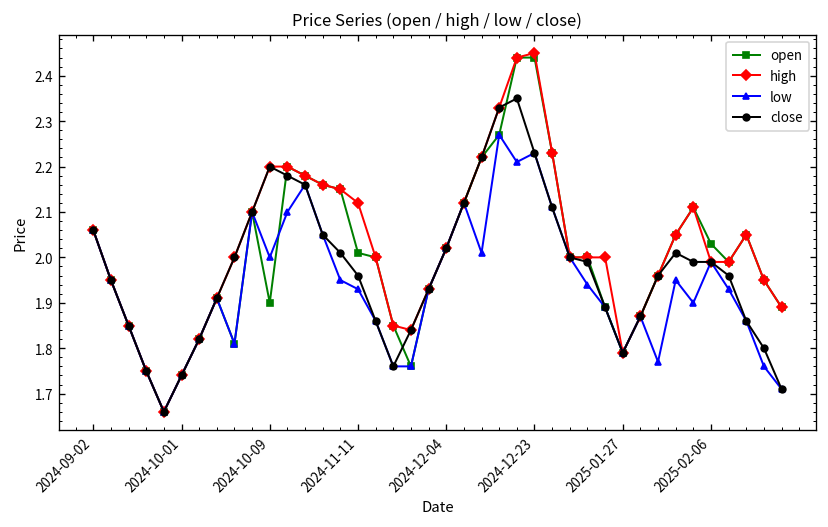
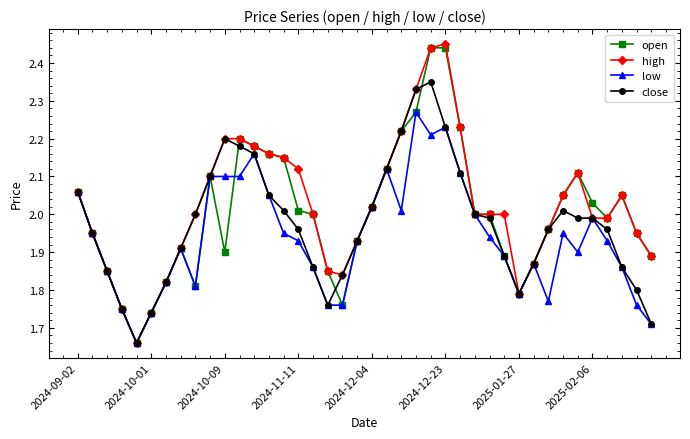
low, 2024-10-09: 2.0 -> 2.1
